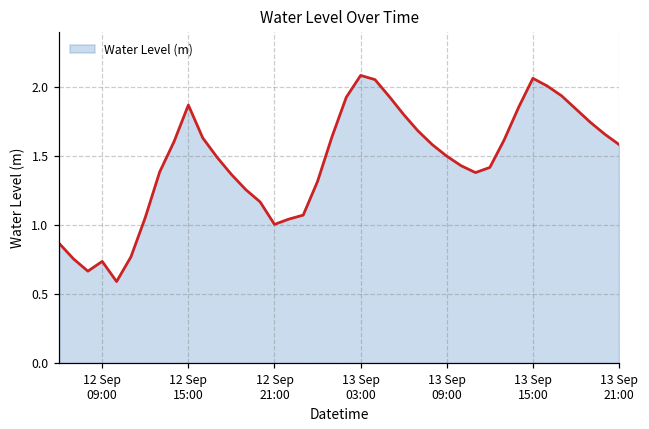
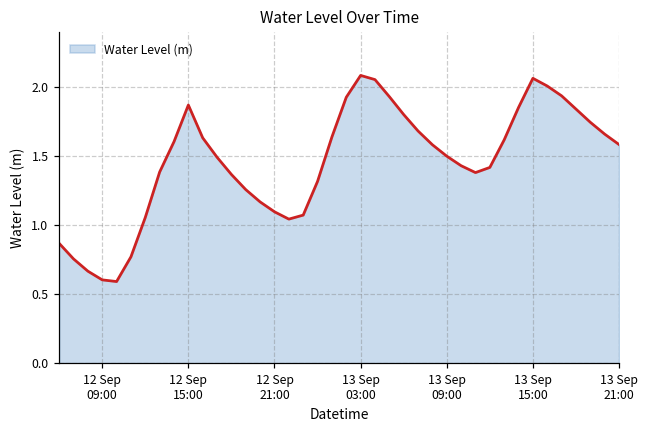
12 Sep 09:00: 0.74 -> 0.60
12 Sep 21:00: 1.01 -> 1.10
